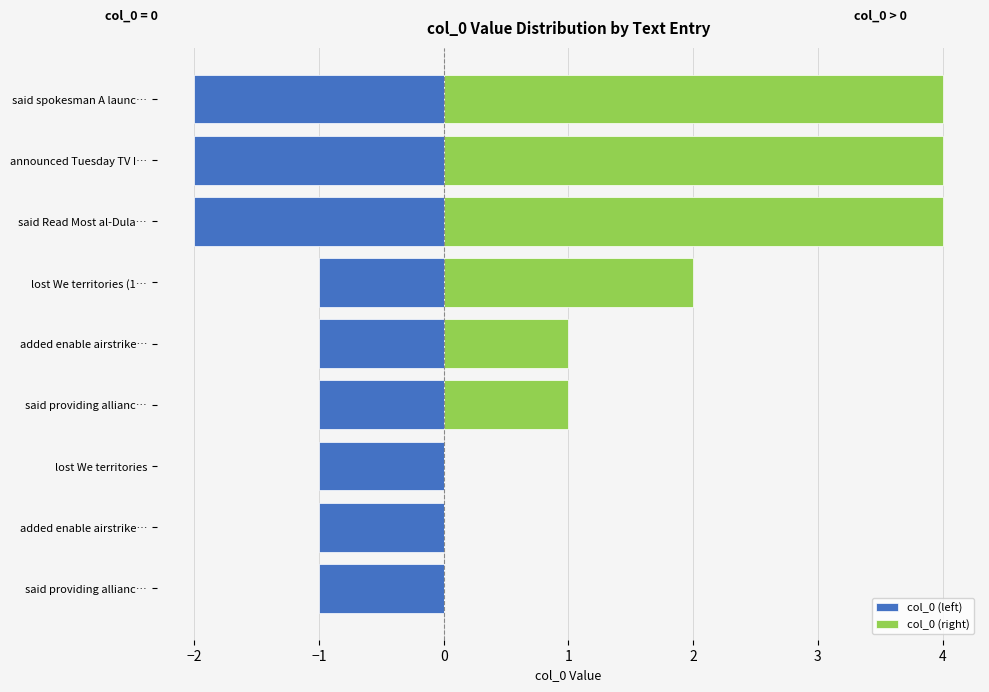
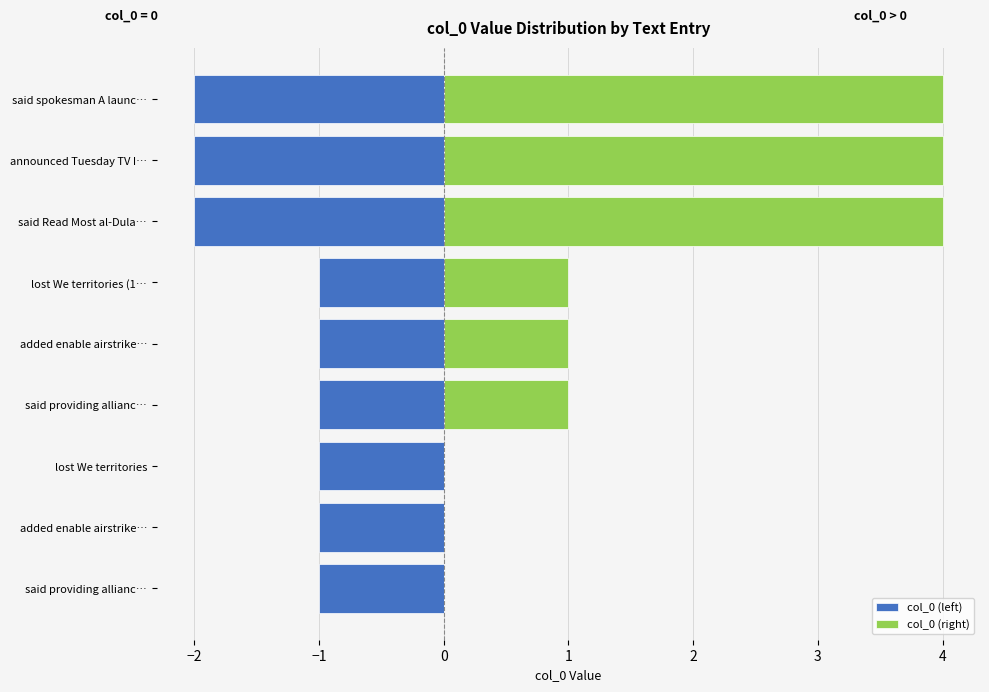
col_0 (right), lost We territories (1…: 2 -> 1
